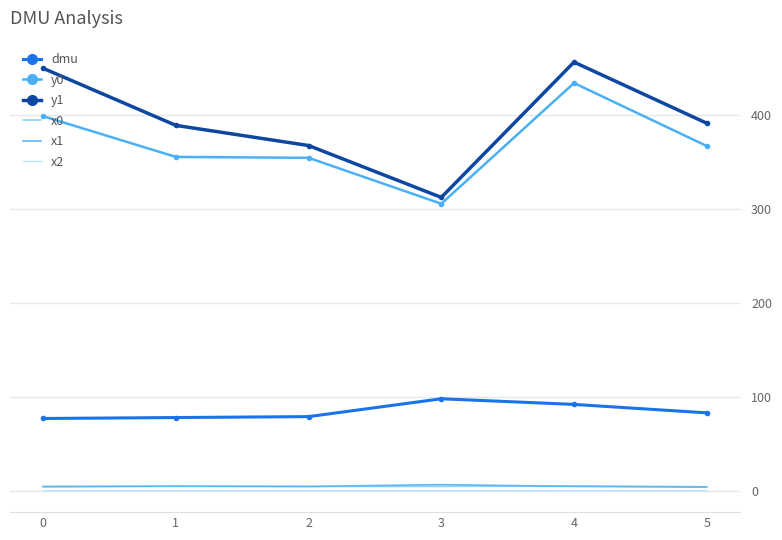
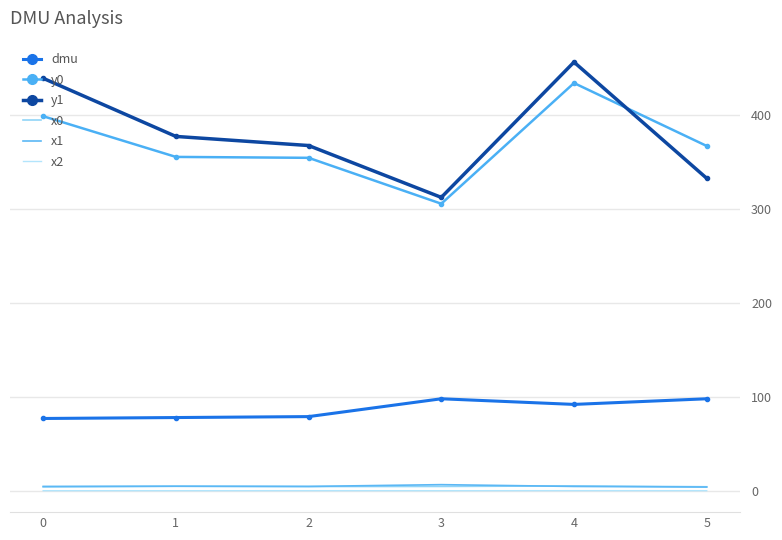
y1, 0: 450 -> 440
y1, 1: 390 -> 380
dmu, 5: 80 -> 100
y1, 5: 390 -> 330
